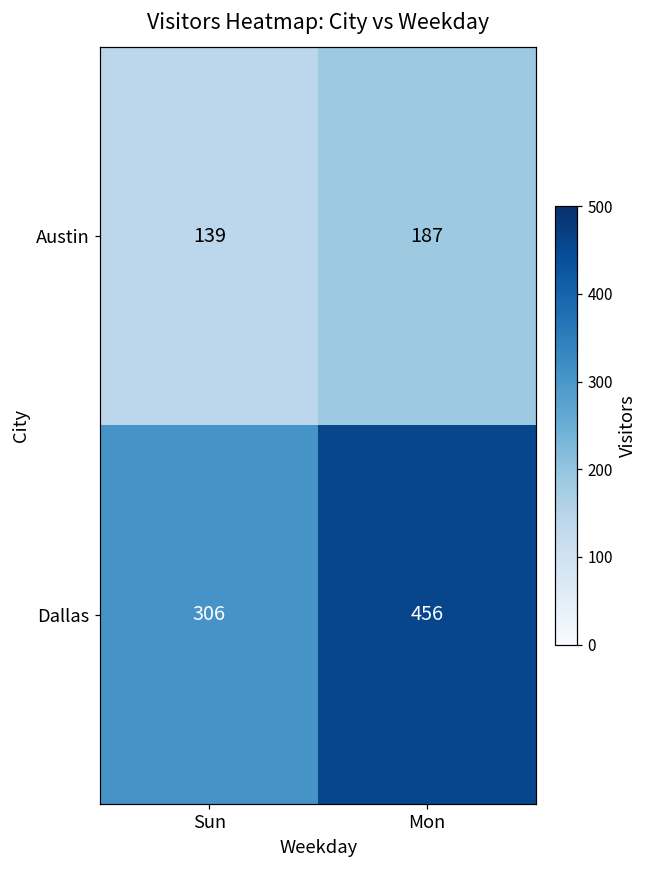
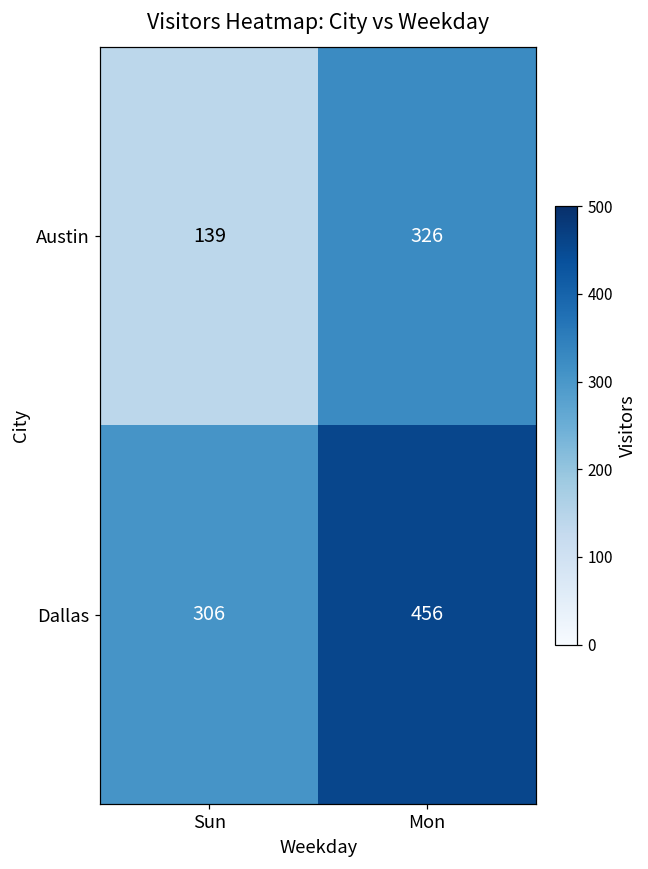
Austin, Mon: 187 -> 326
